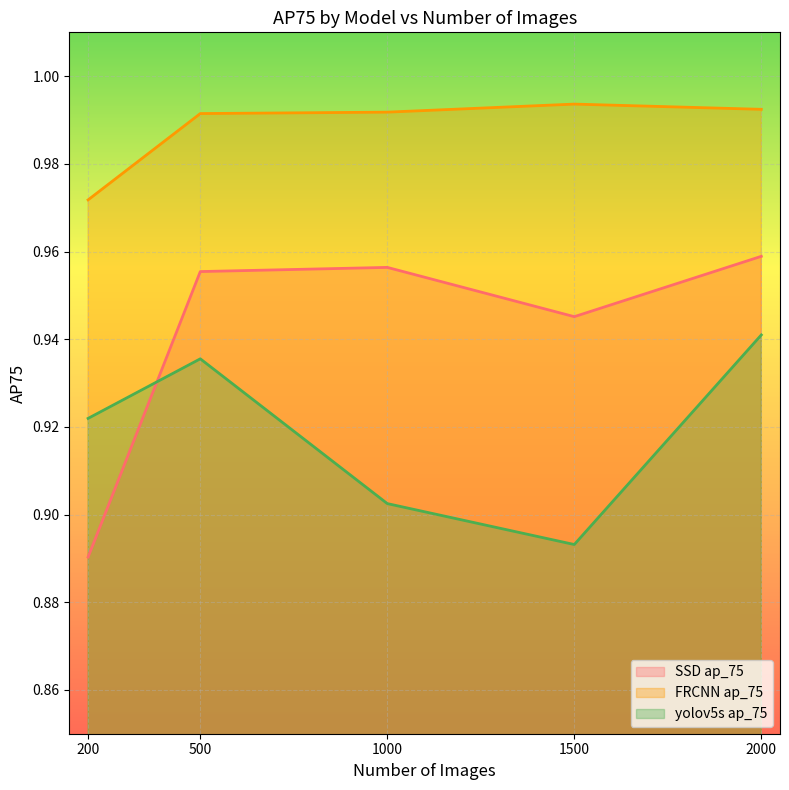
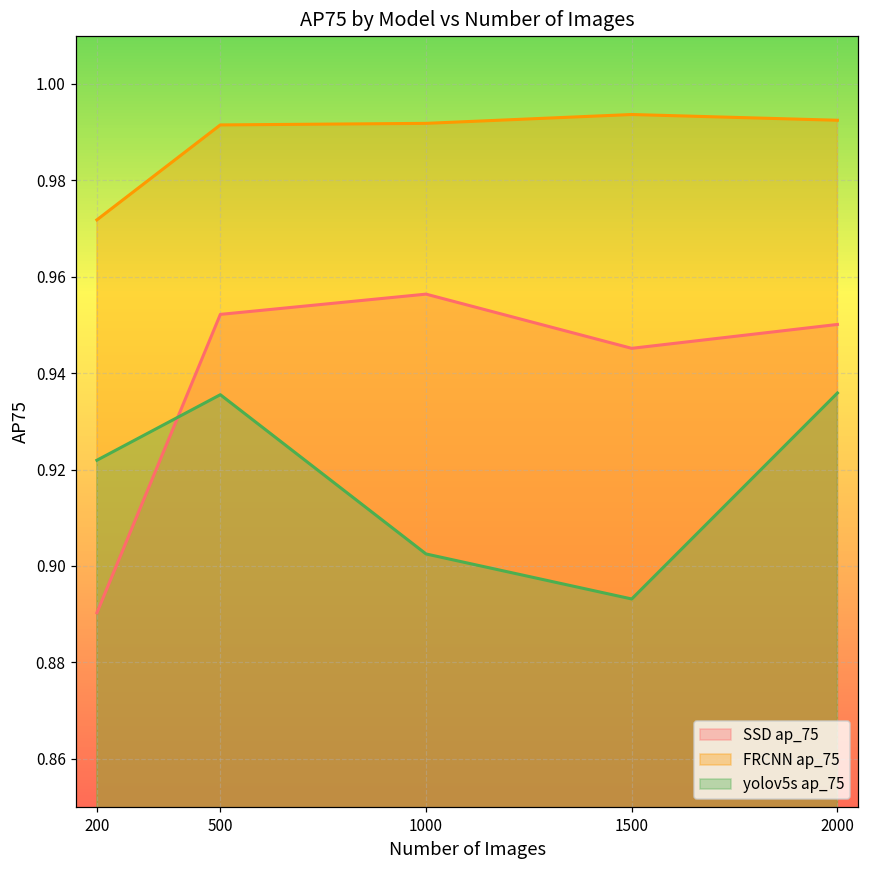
SSD ap_75, 500: 0.955 -> 0.952
SSD ap_75, 2000: 0.959 -> 0.950
yolov5s ap_75, 2000: 0.941 -> 0.936
